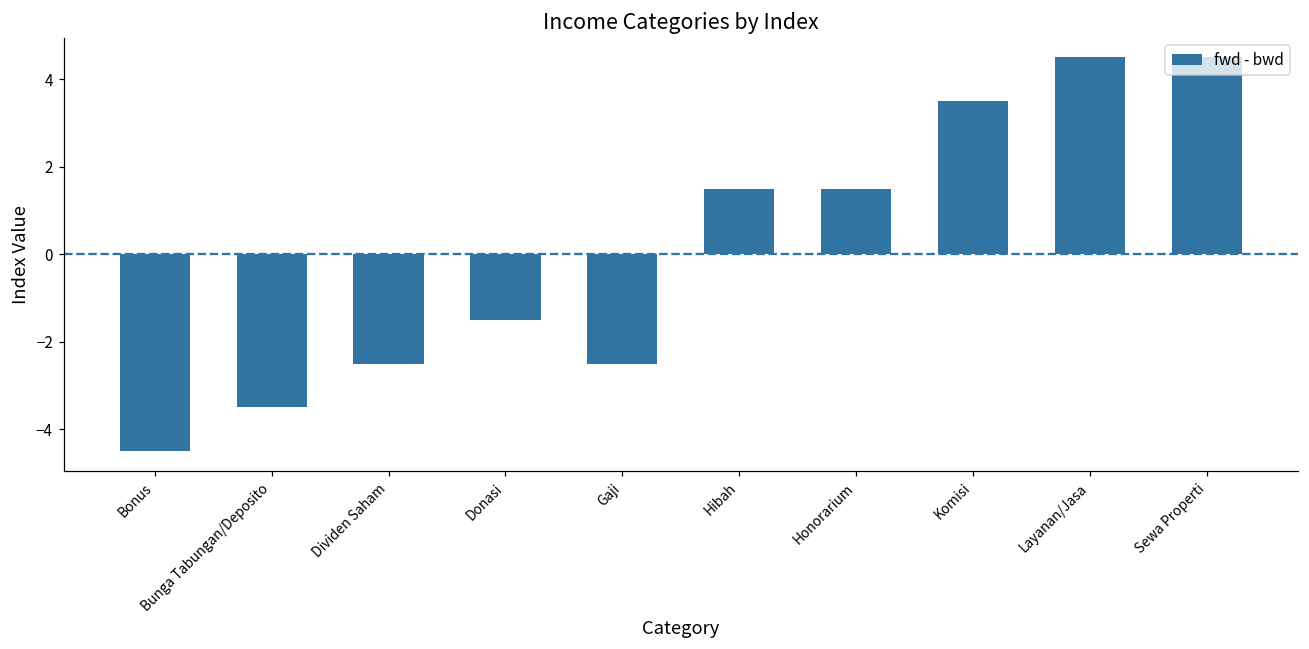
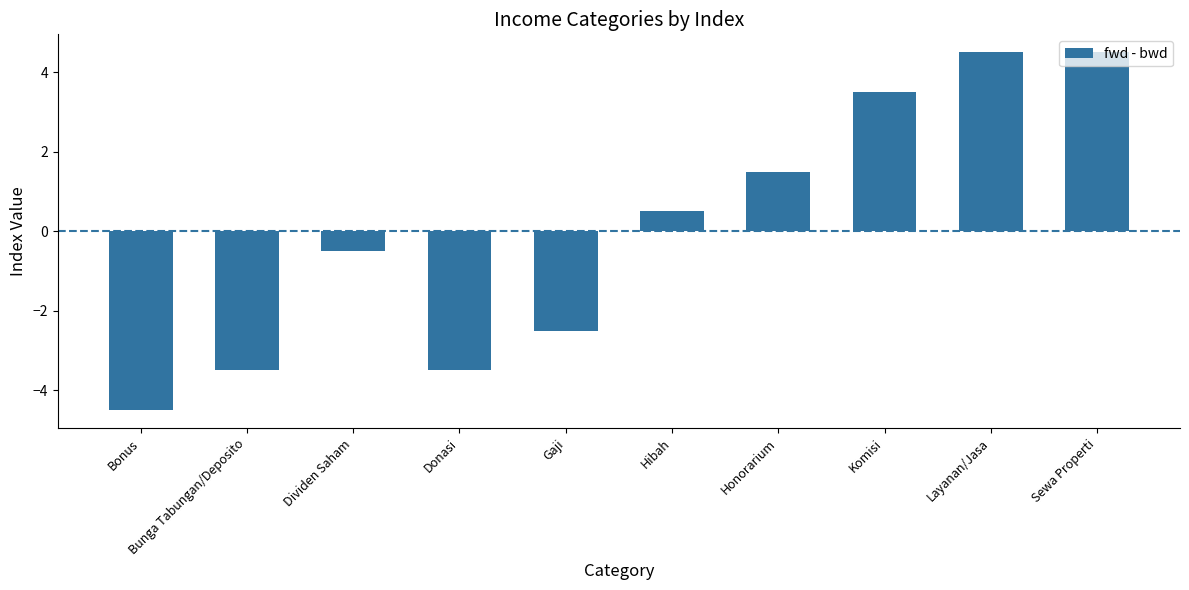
Dividen Saham: -2.5 -> -0.5
Donasi: -1.5 -> -3.5
Hibah: 1.5 -> 0.5
